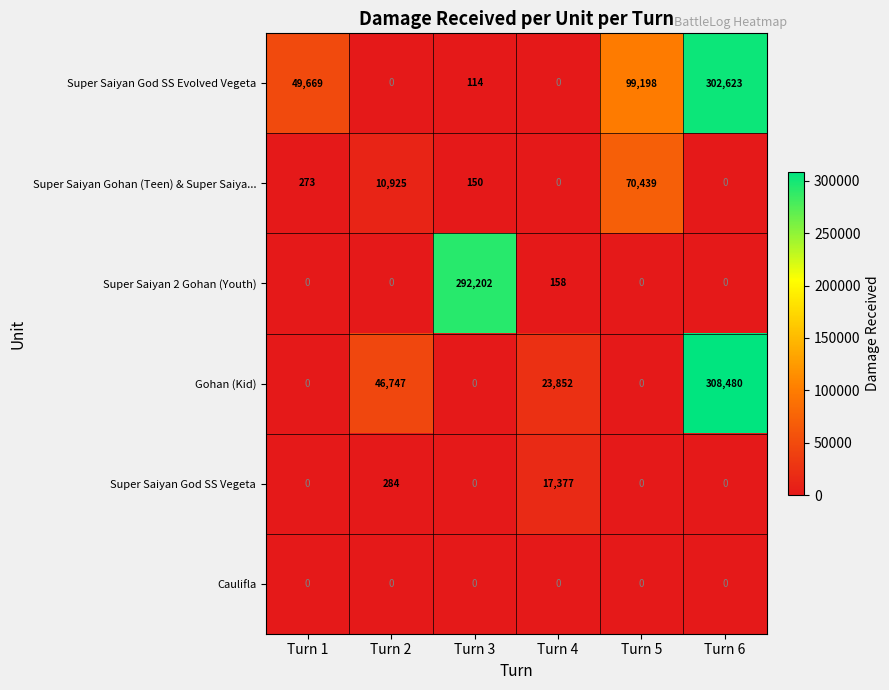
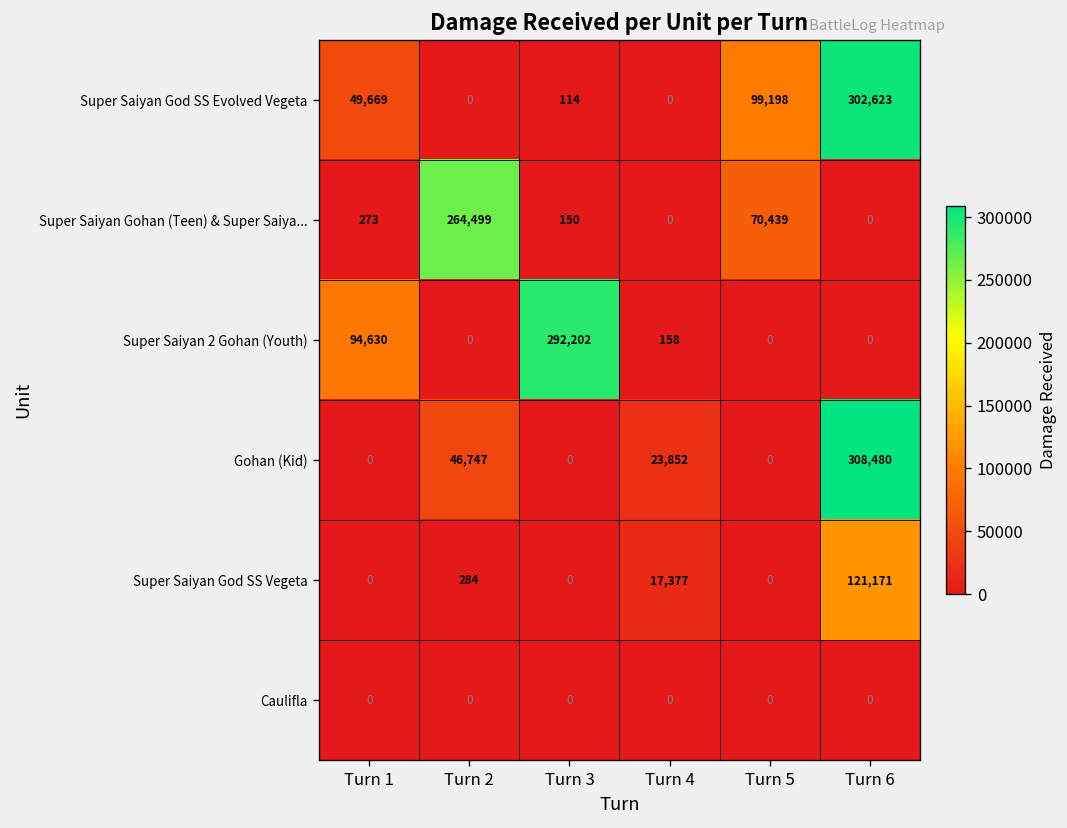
Super Saiyan Gohan (Teen) & Super Saiya..., Turn 2: 10,925 -> 264,499
Super Saiyan 2 Gohan (Youth), Turn 1: 0 -> 94,630
Super Saiyan God SS Vegeta, Turn 6: 0 -> 121,171
